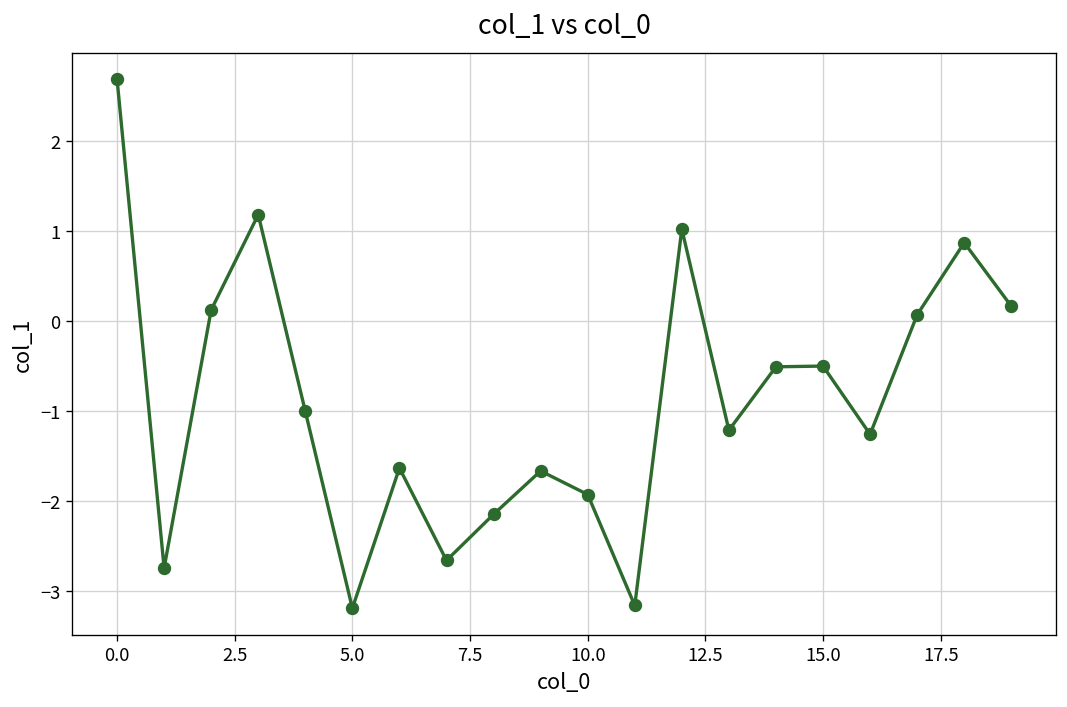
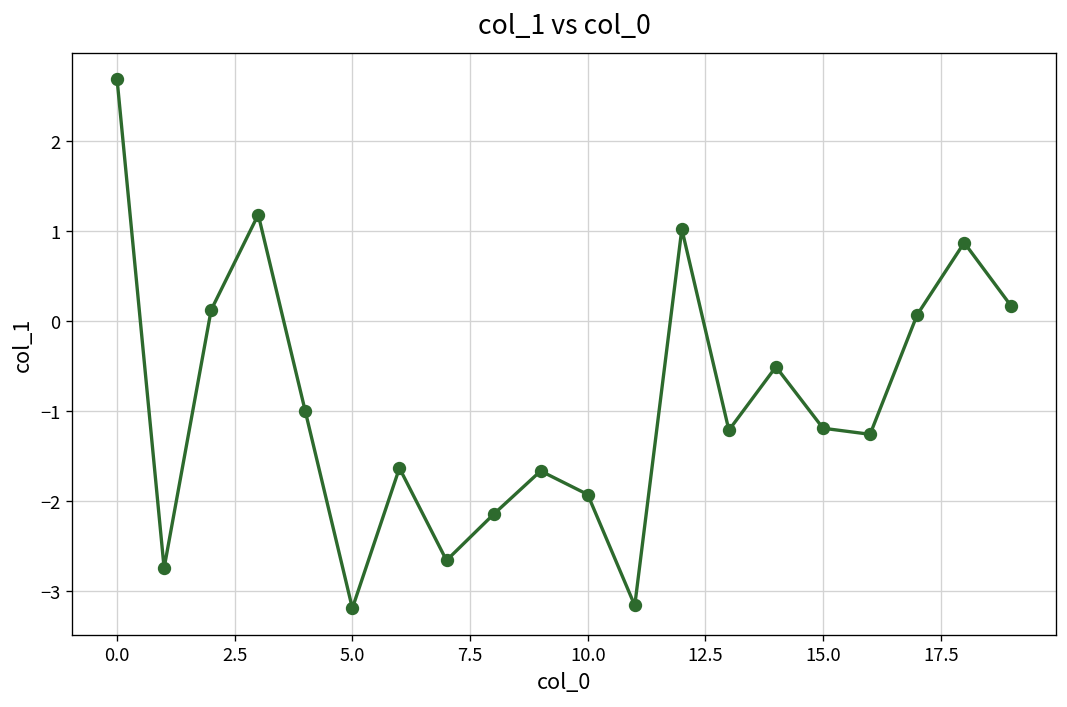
15.0: -0.5 -> -1.2
